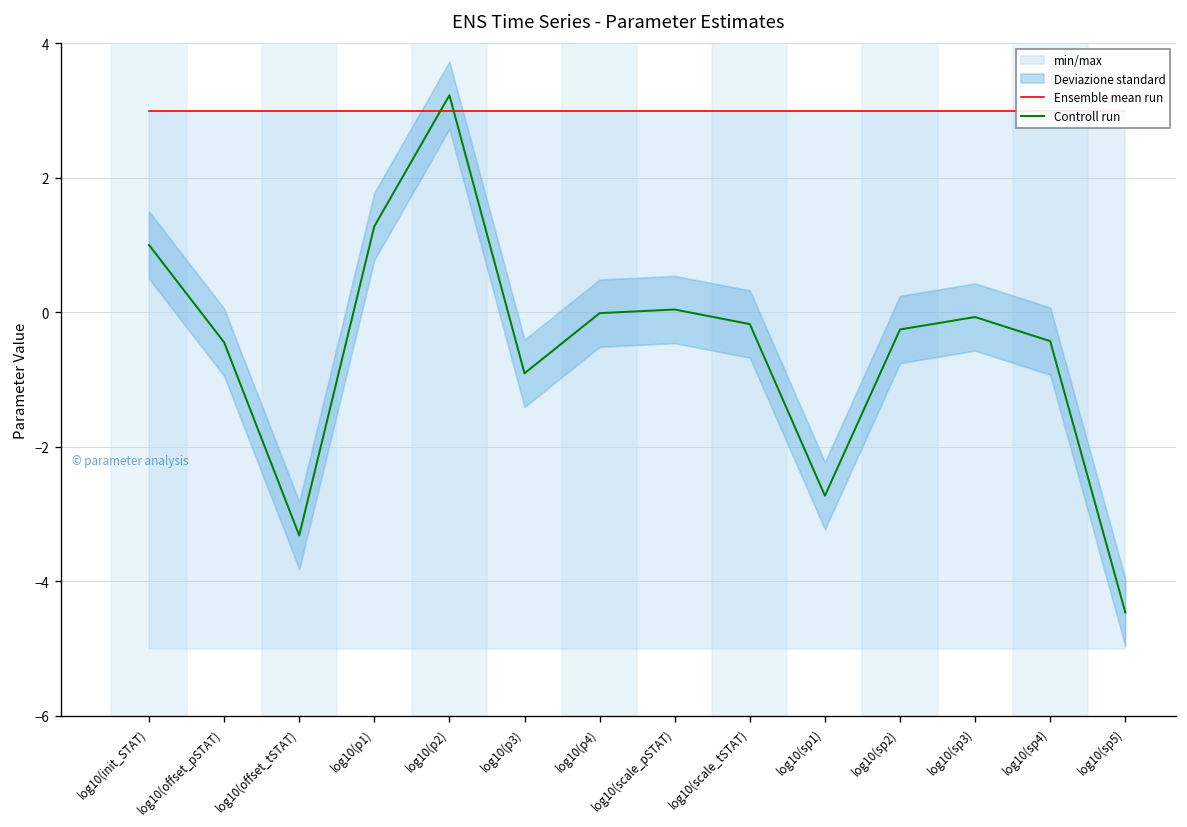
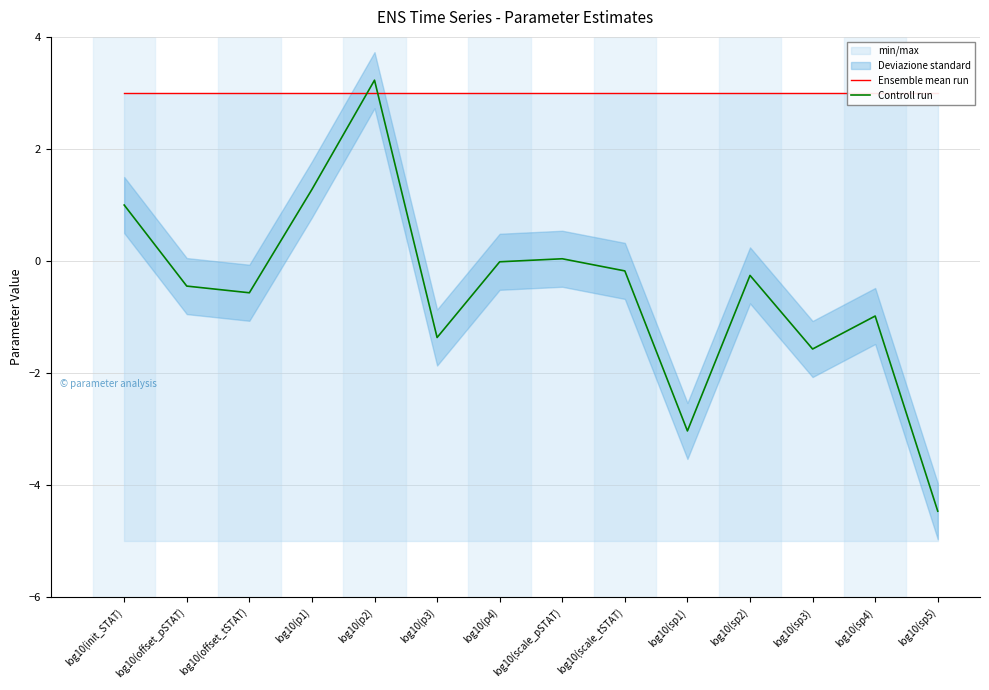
Controll run, log10(offset_tSTAT): -3.3 -> -0.6
Controll run, log10(p3): -0.9 -> -1.4
Controll run, log10(sp1): -2.7 -> -3.0
Controll run, log10(sp3): -0.1 -> -1.6
Controll run, log10(sp4): -0.4 -> -1.0
